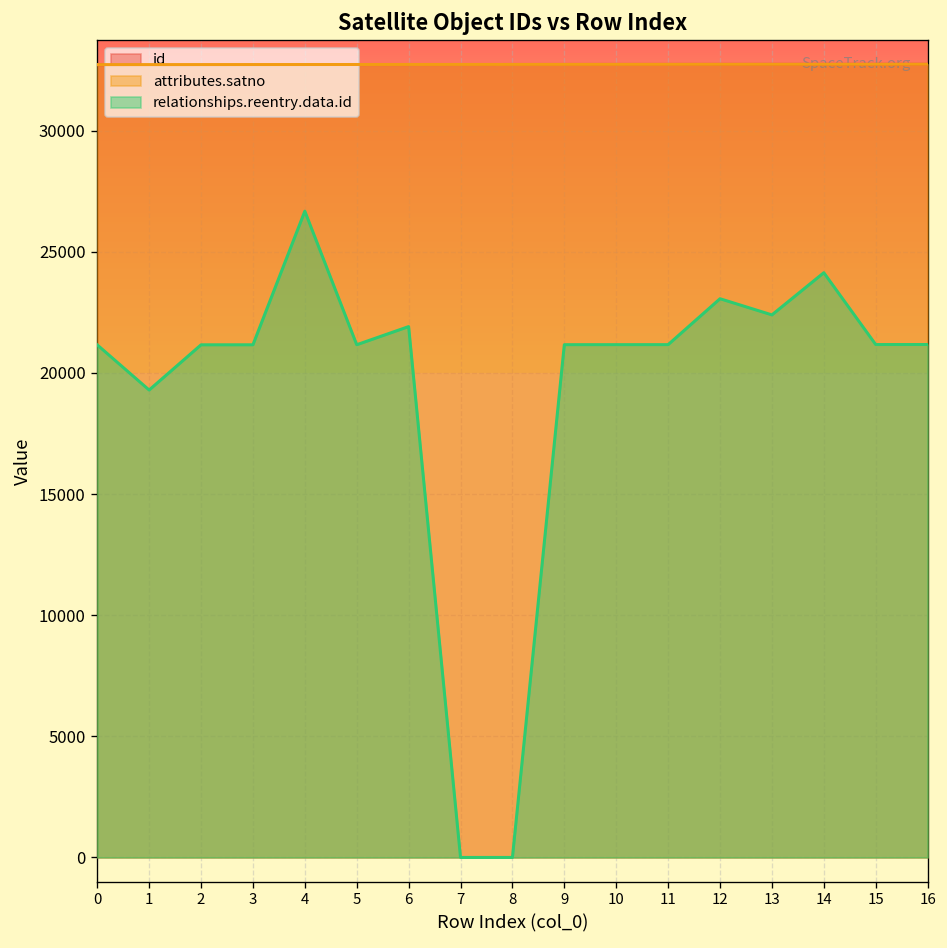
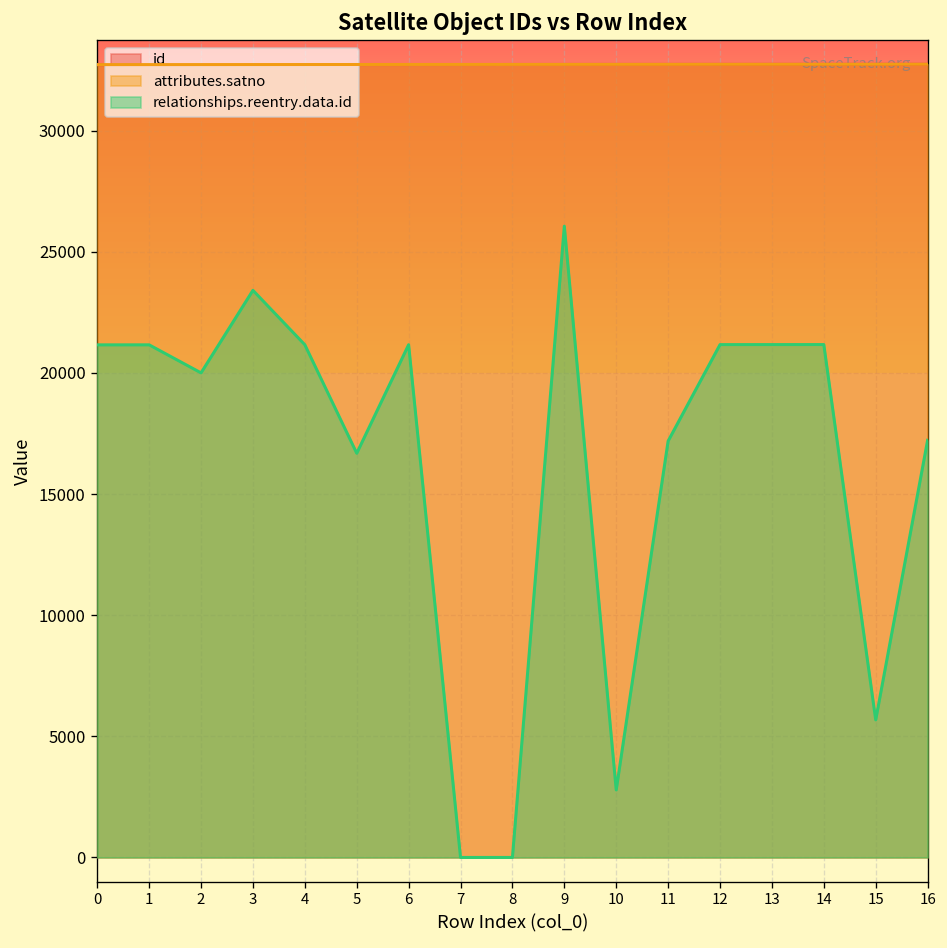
relationships.reentry.data.id, 1: 19300 -> 21200
relationships.reentry.data.id, 2: 21200 -> 20000
relationships.reentry.data.id, 3: 21200 -> 23400
relationships.reentry.data.id, 4: 26700 -> 21200
relationships.reentry.data.id, 5: 21200 -> 16700
relationships.reentry.data.id, 6: 21900 -> 21200
relationships.reentry.data.id, 9: 21200 -> 26100
relationships.reentry.data.id, 10: 21200 -> 2800
relationships.reentry.data.id, 11: 21200 -> 17200
relationships.reentry.data.id, 12: 23100 -> 21200
relationships.reentry.data.id, 13: 22400 -> 21200
relationships.reentry.data.id, 14: 24100 -> 21200
relationships.reentry.data.id, 15: 21200 -> 5700
relationships.reentry.data.id, 16: 21200 -> 17200
